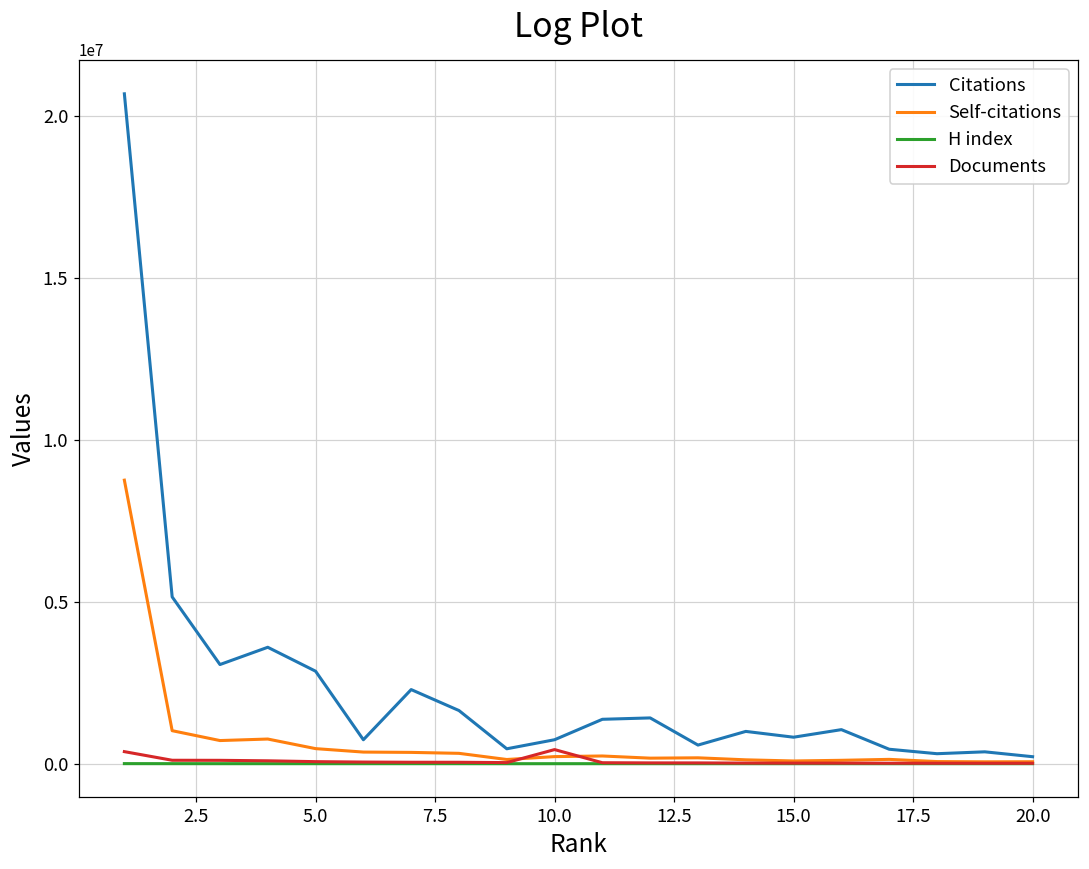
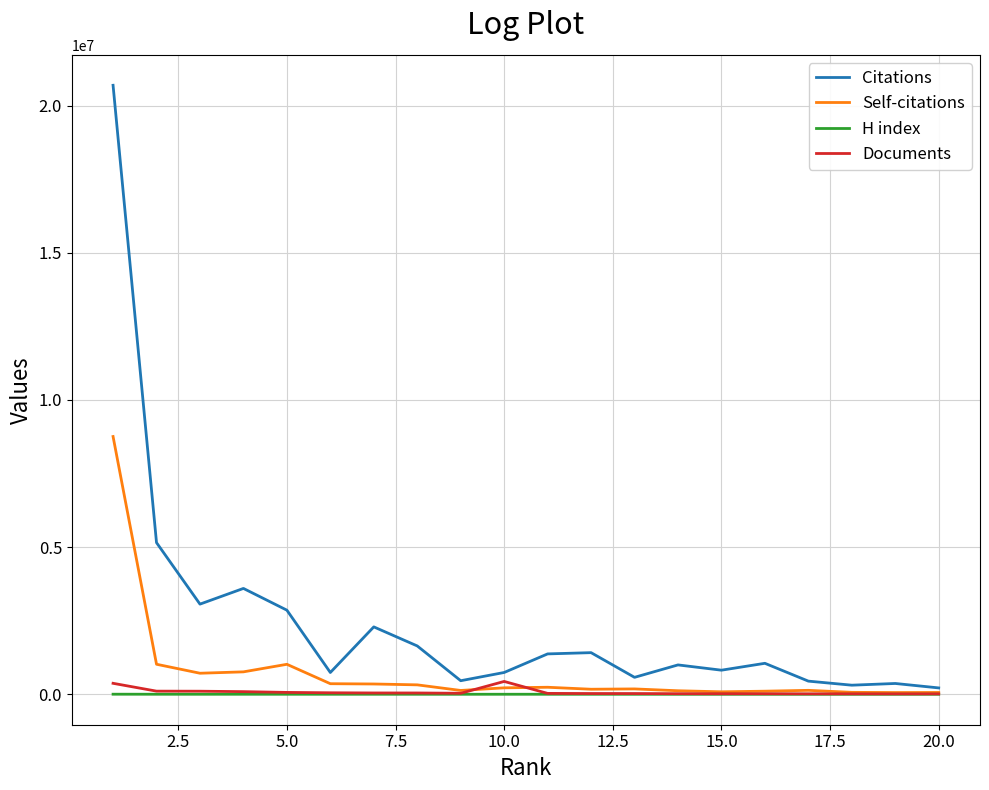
Self-citations, 5.0: 500000 -> 1000000
